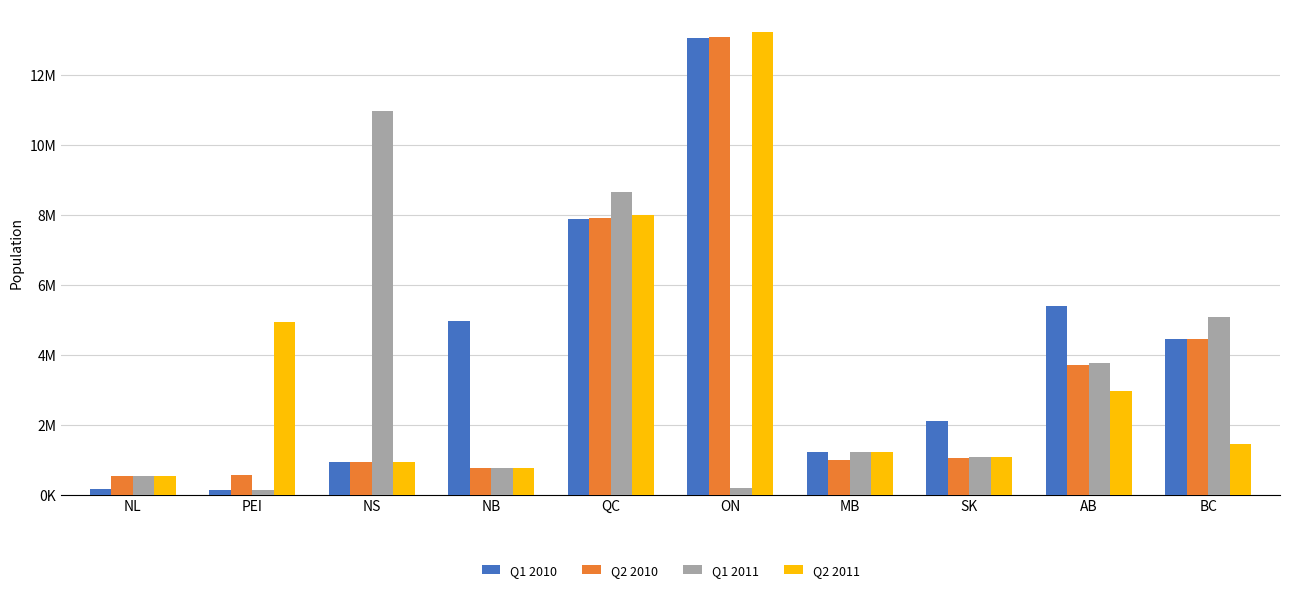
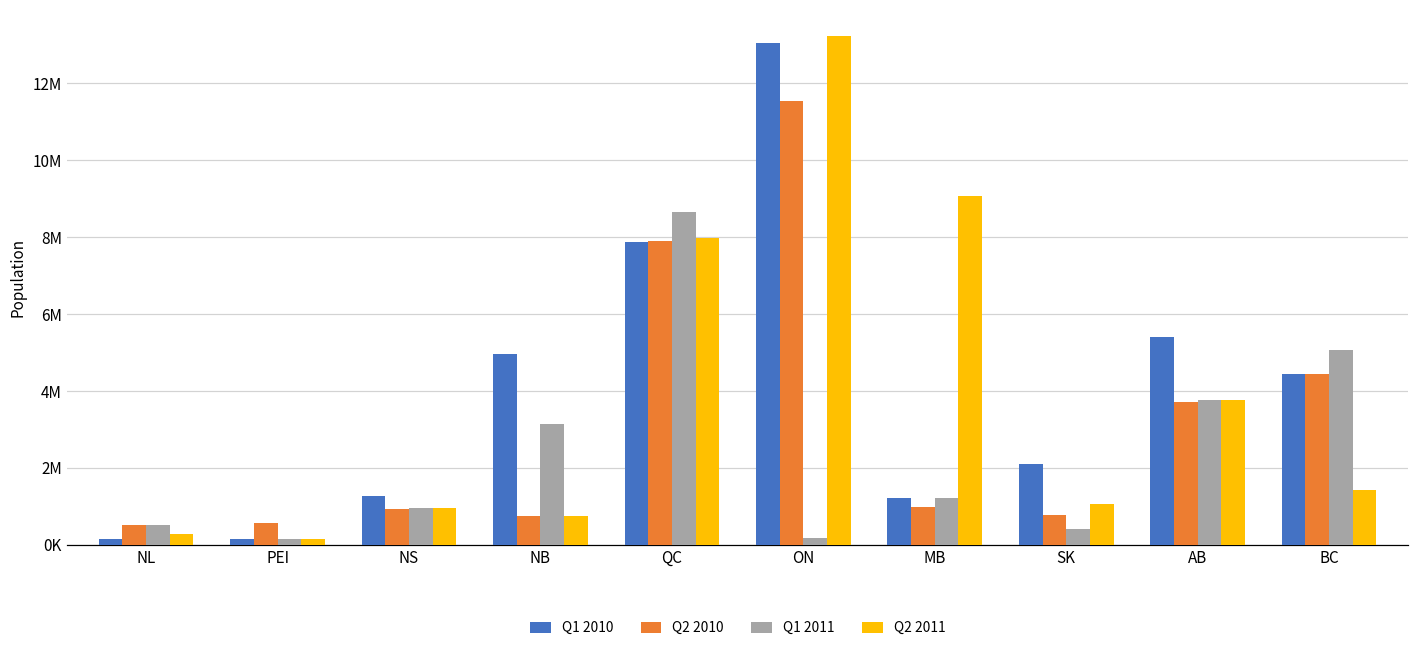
Q2 2011, NL: 500000 -> 300000
Q2 2011, PEI: 4900000 -> 100000
Q1 2010, NS: 900000 -> 1300000
Q1 2011, NS: 11000000 -> 900000
Q1 2011, NB: 800000 -> 3100000
Q2 2010, ON: 13100000 -> 11500000
Q2 2011, MB: 1200000 -> 9100000
Q2 2010, SK: 1000000 -> 800000
Q1 2011, SK: 1100000 -> 400000
Q2 2011, AB: 3000000 -> 3800000
